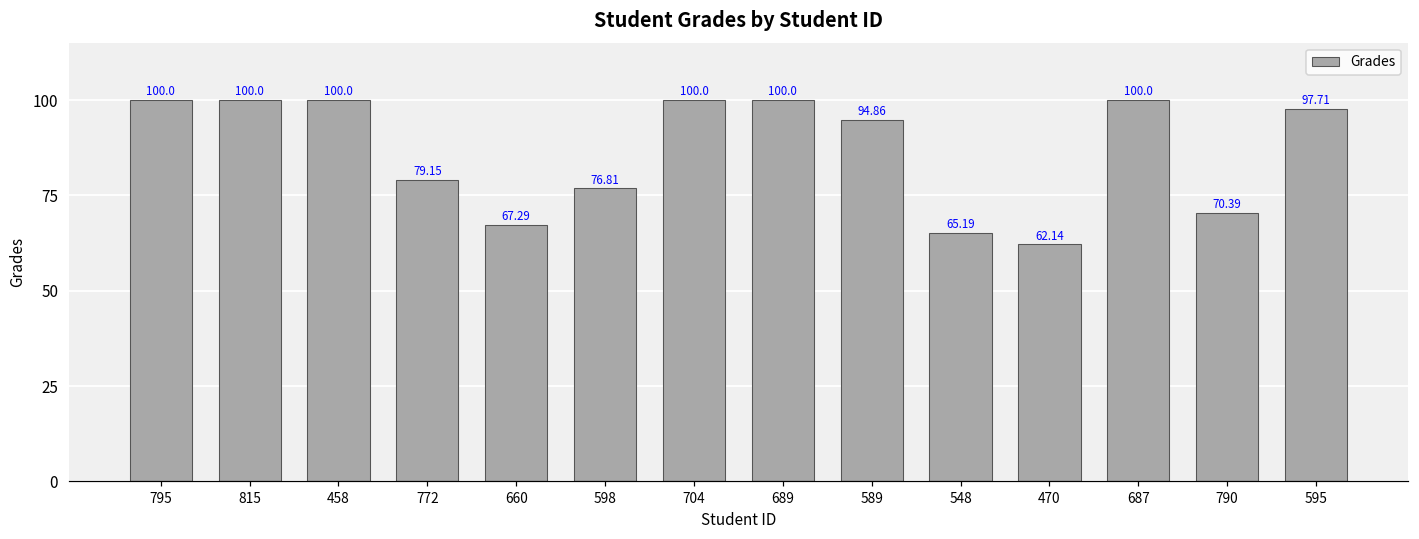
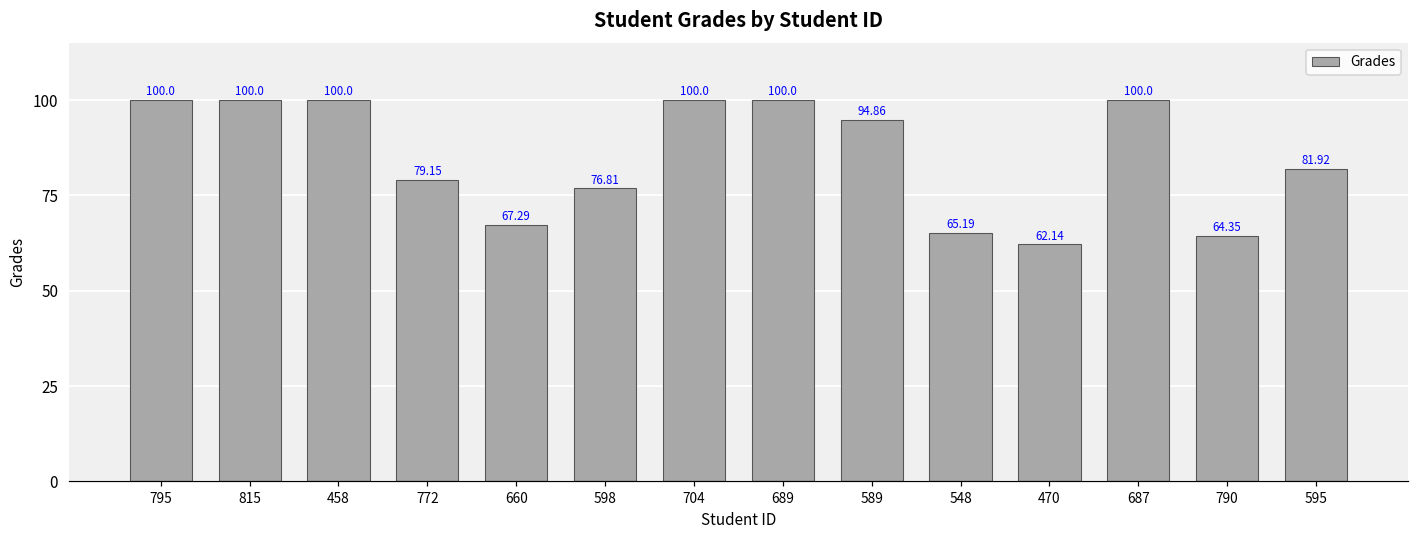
790: 70.39 -> 64.35
595: 97.71 -> 81.92
